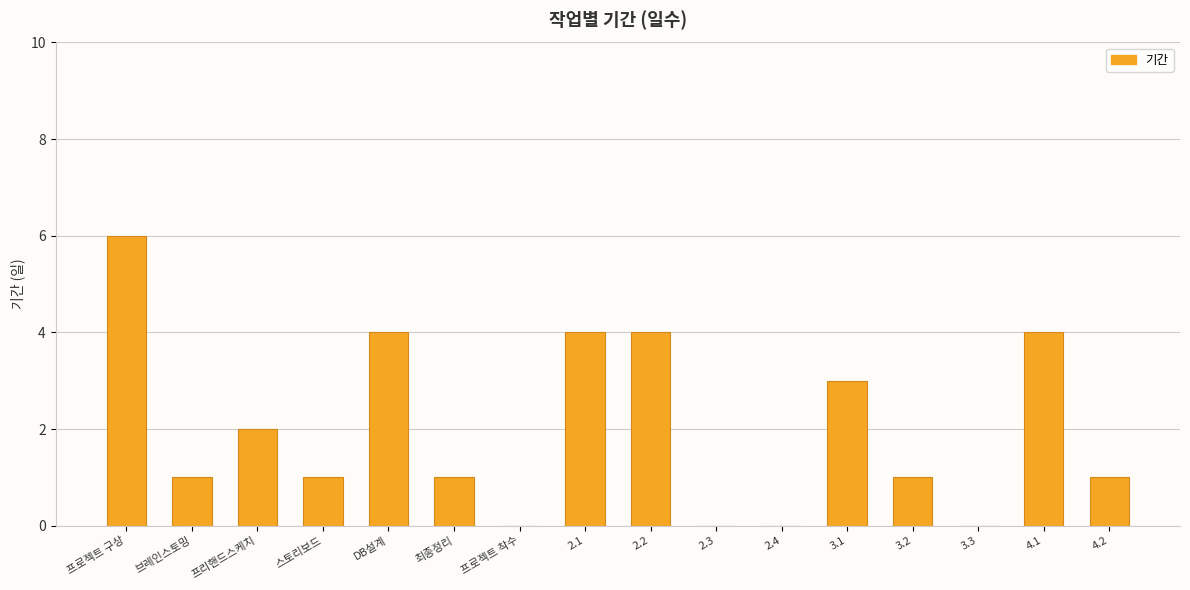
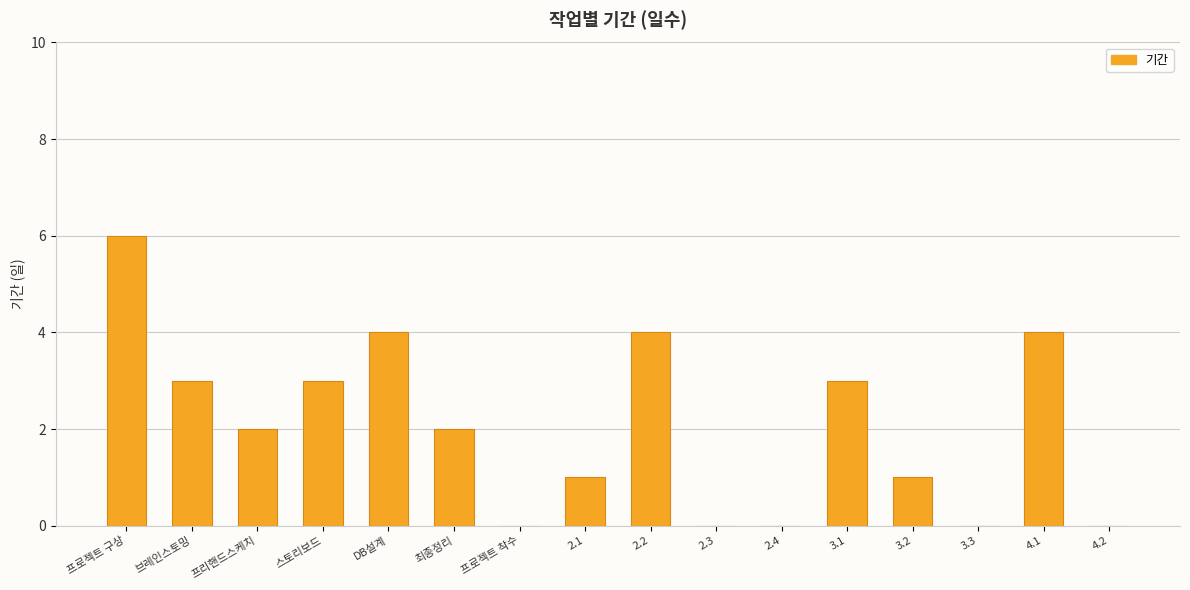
브레인스토밍: 1 -> 3
스토리보드: 1 -> 3
최종정리: 1 -> 2
2.1: 4 -> 1
4.2: 1 -> 0
